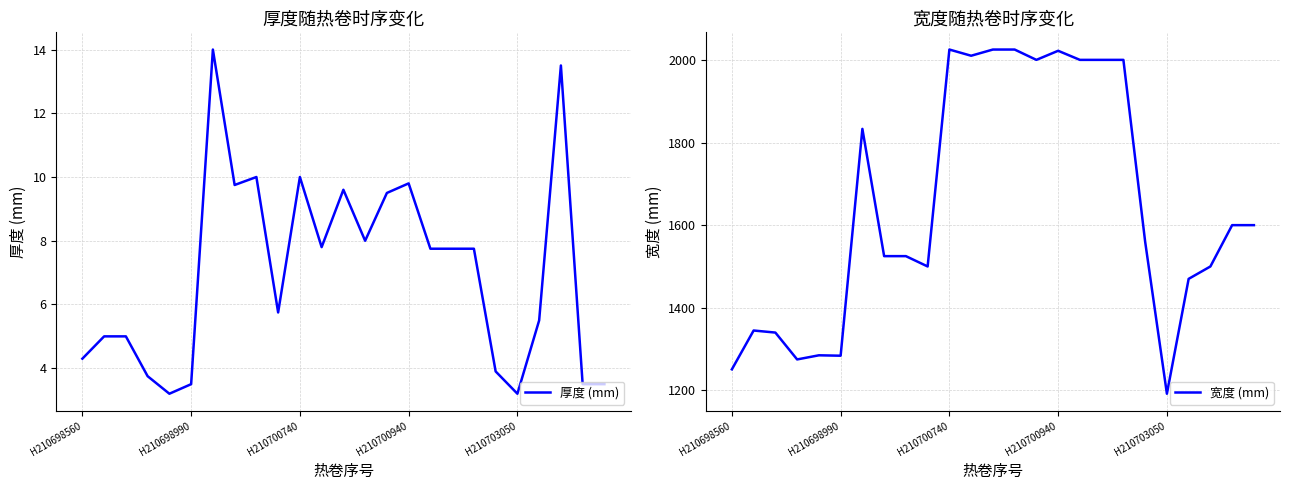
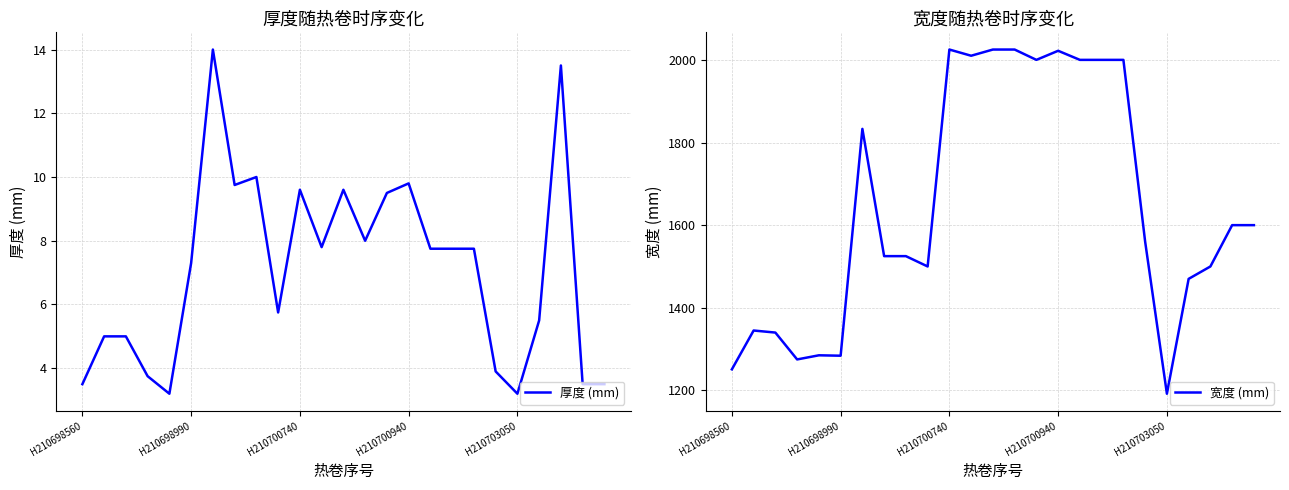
厚度随热卷时序变化, H210698560: 4.3 -> 3.5
厚度随热卷时序变化, H210698990: 3.5 -> 7.3
厚度随热卷时序变化, H210700740: 10.0 -> 9.6
